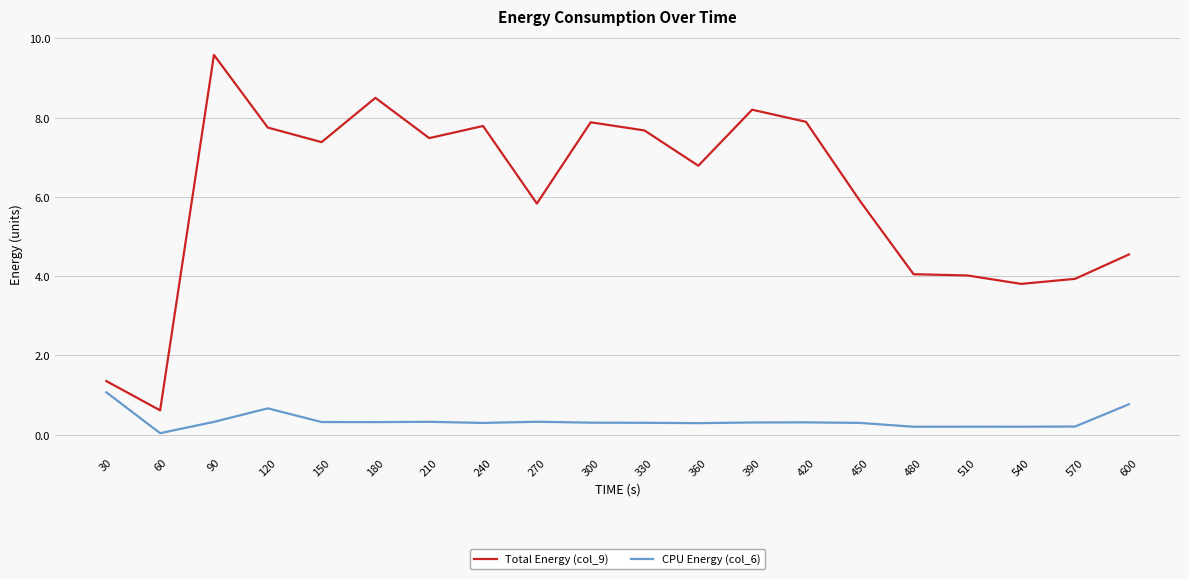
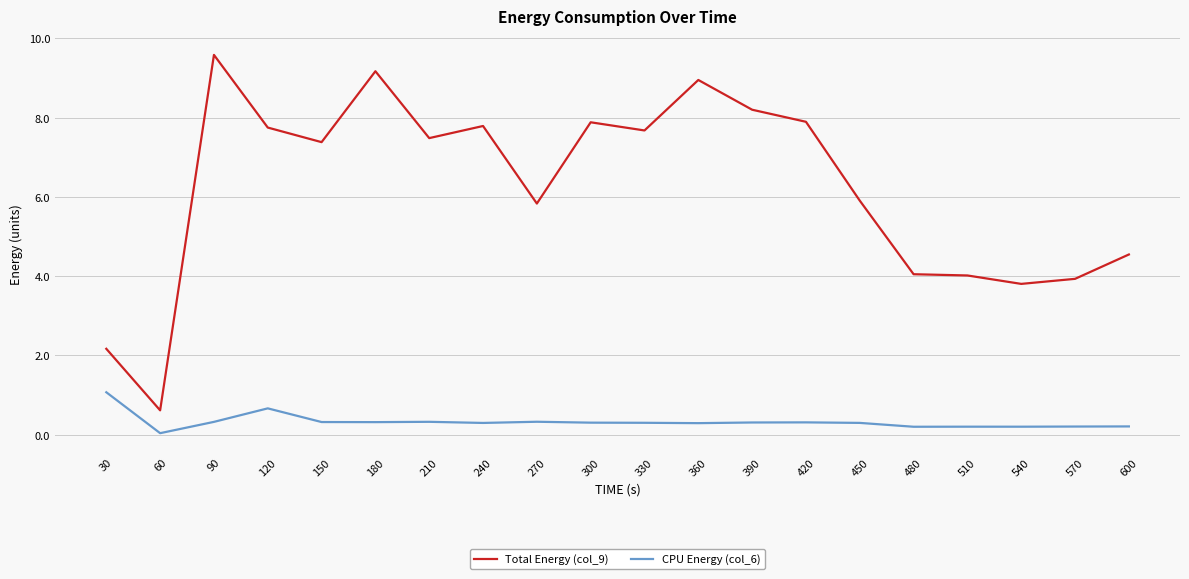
Total Energy (col_9), 30: 1.4 -> 2.2
Total Energy (col_9), 180: 8.5 -> 9.2
Total Energy (col_9), 360: 6.8 -> 9.0
CPU Energy (col_6), 600: 0.8 -> 0.2
